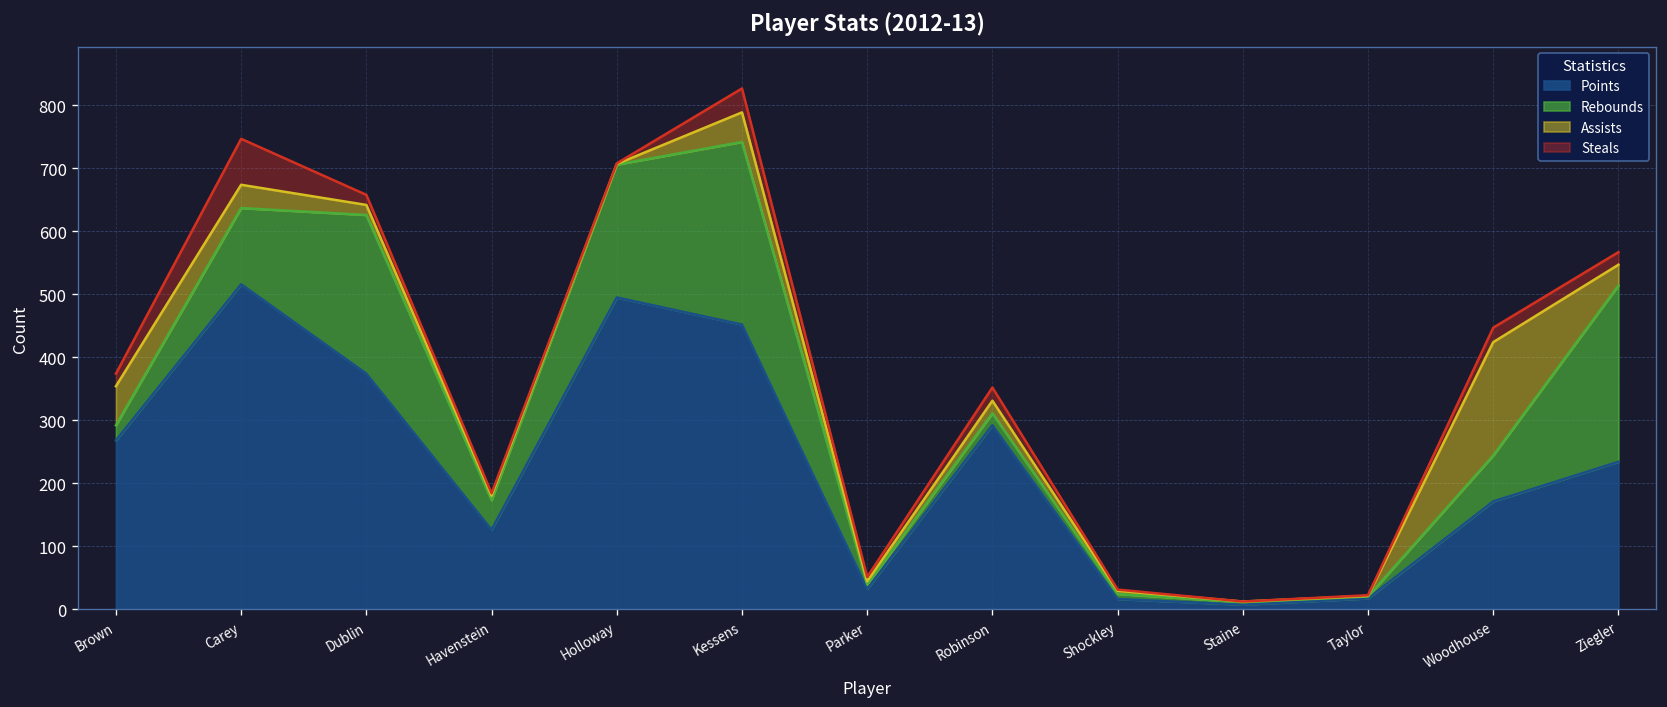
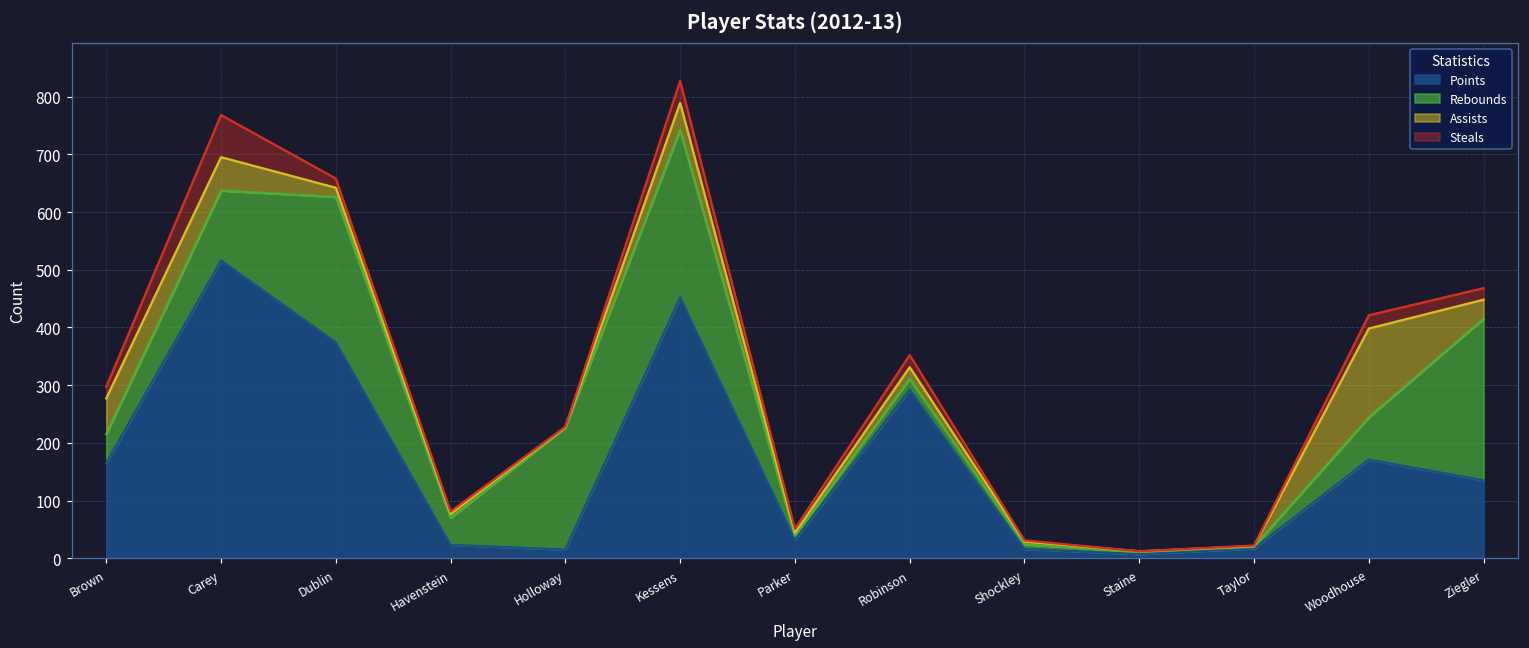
Points, Brown: 270 -> 170
Rebounds, Brown: 20 -> 50
Assists, Carey: 40 -> 60
Points, Havenstein: 130 -> 20
Points, Holloway: 500 -> 20
Assists, Woodhouse: 180 -> 150
Points, Ziegler: 230 -> 140
